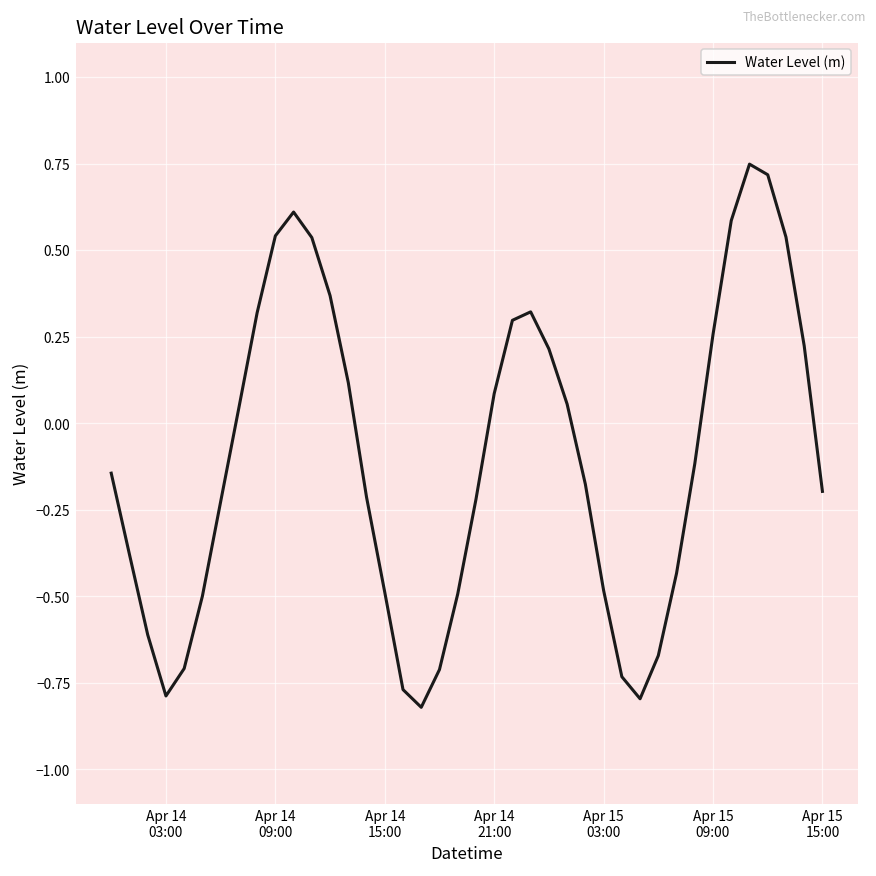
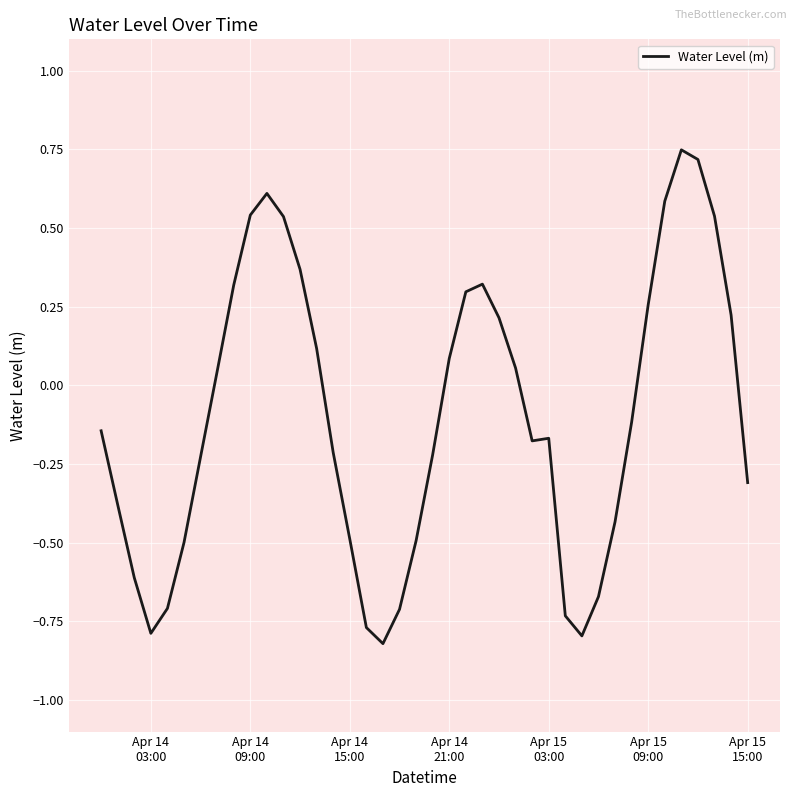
Apr 15 03:00: -0.48 -> -0.17
Apr 15 15:00: -0.20 -> -0.31
